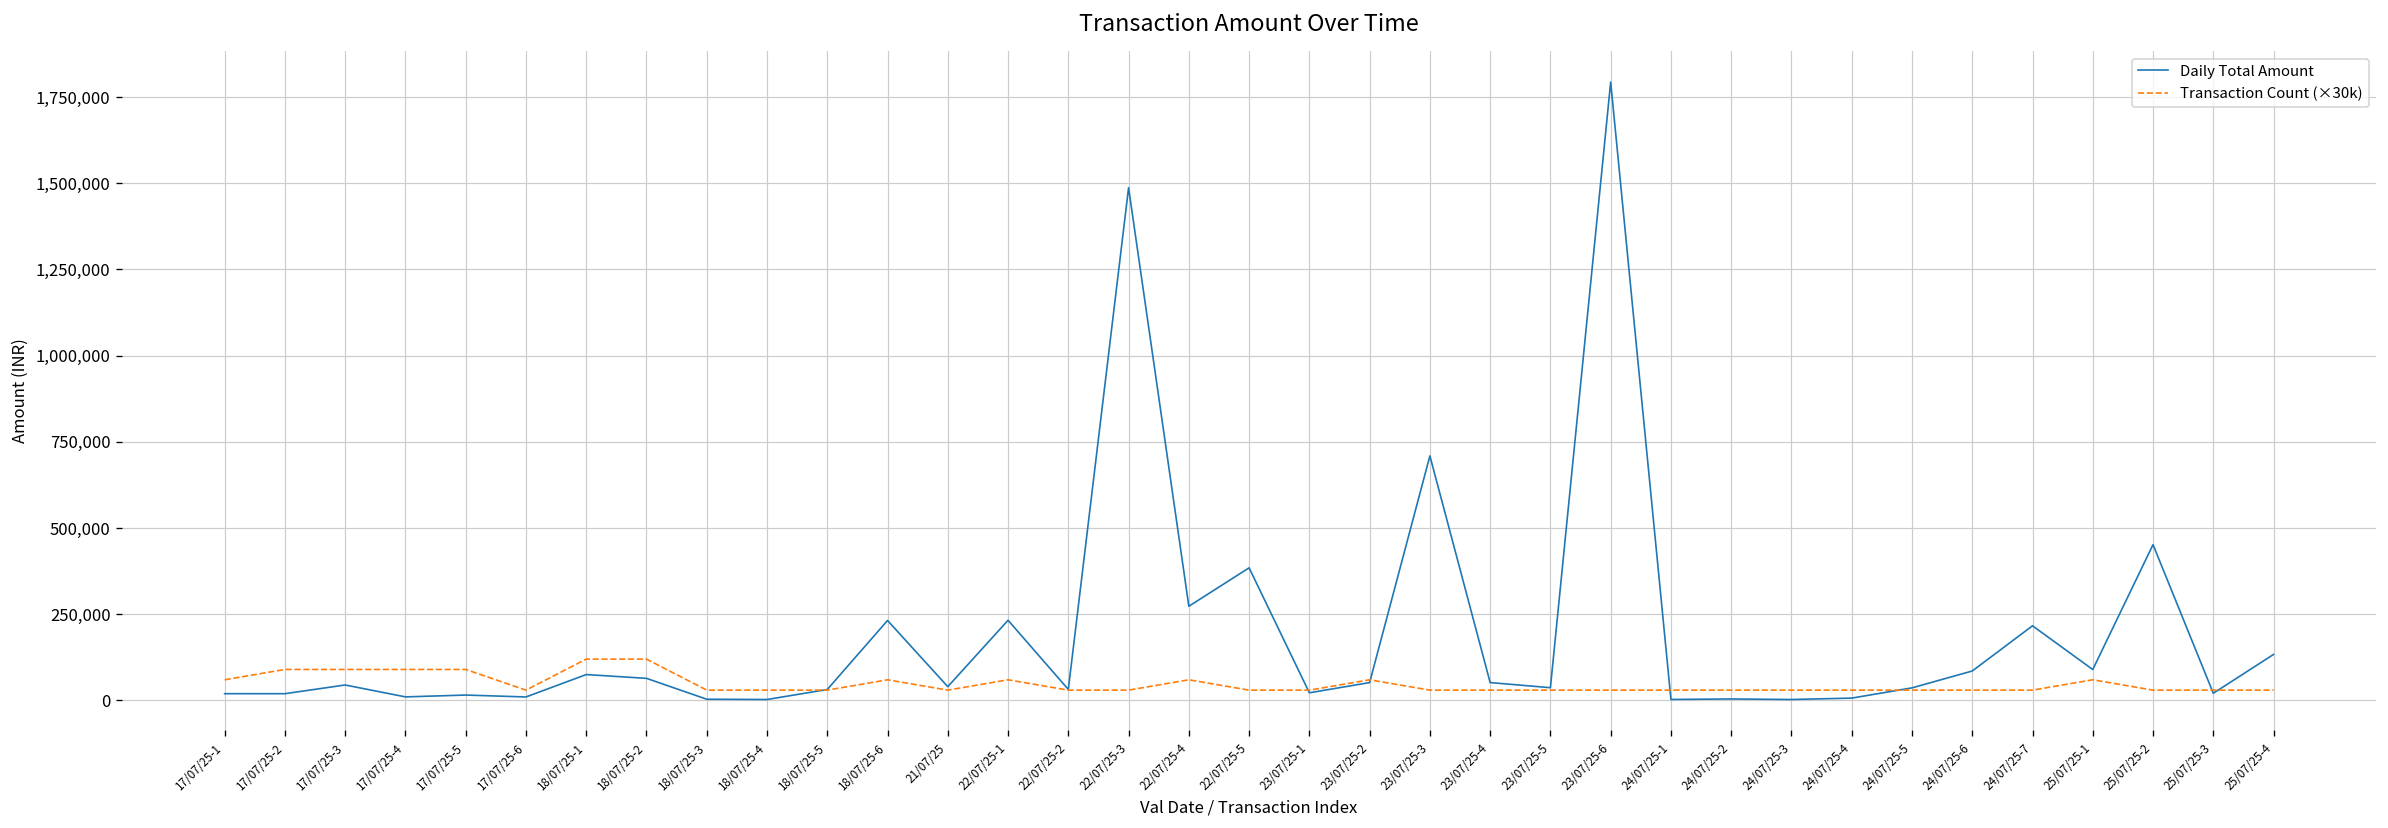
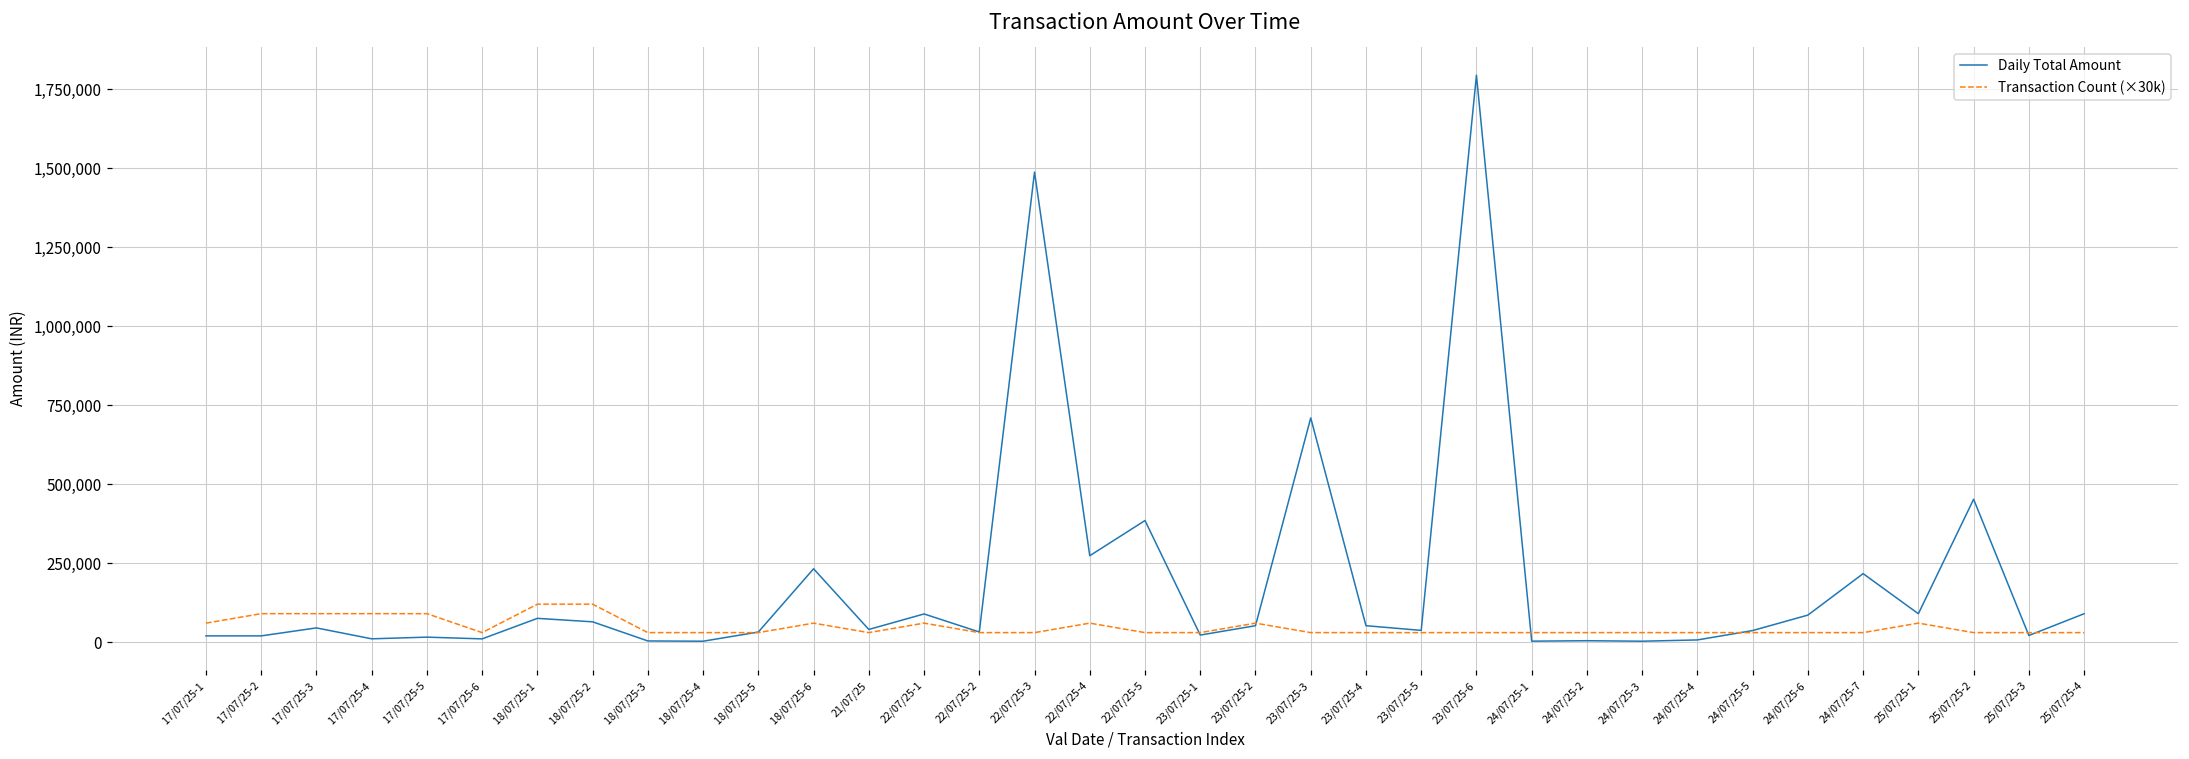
Daily Total Amount, 22/07/25-1: 230,000 -> 90,000
Daily Total Amount, 25/07/25-4: 130,000 -> 90,000
